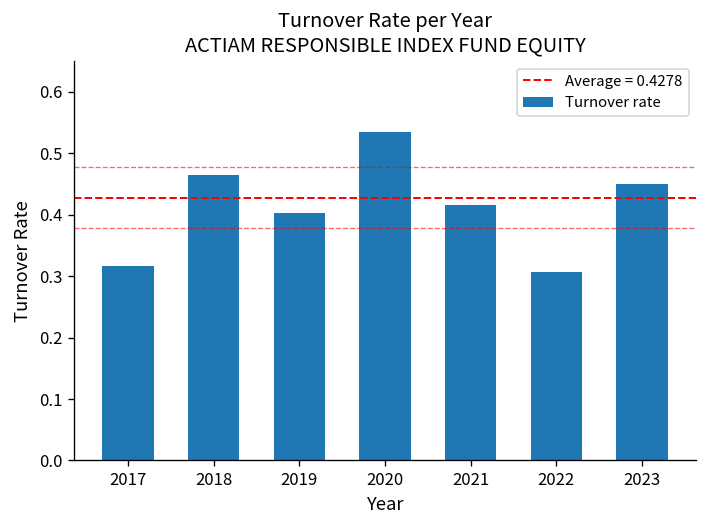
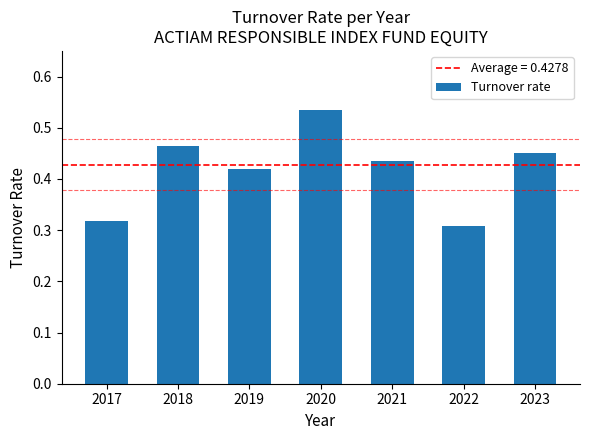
2019: 0.40 -> 0.42
2021: 0.42 -> 0.44
